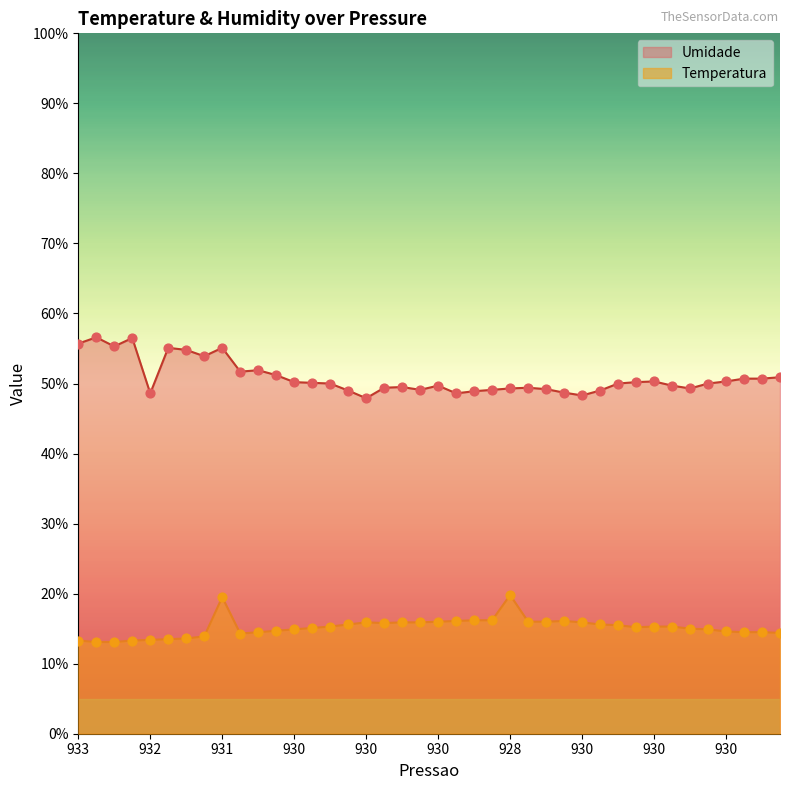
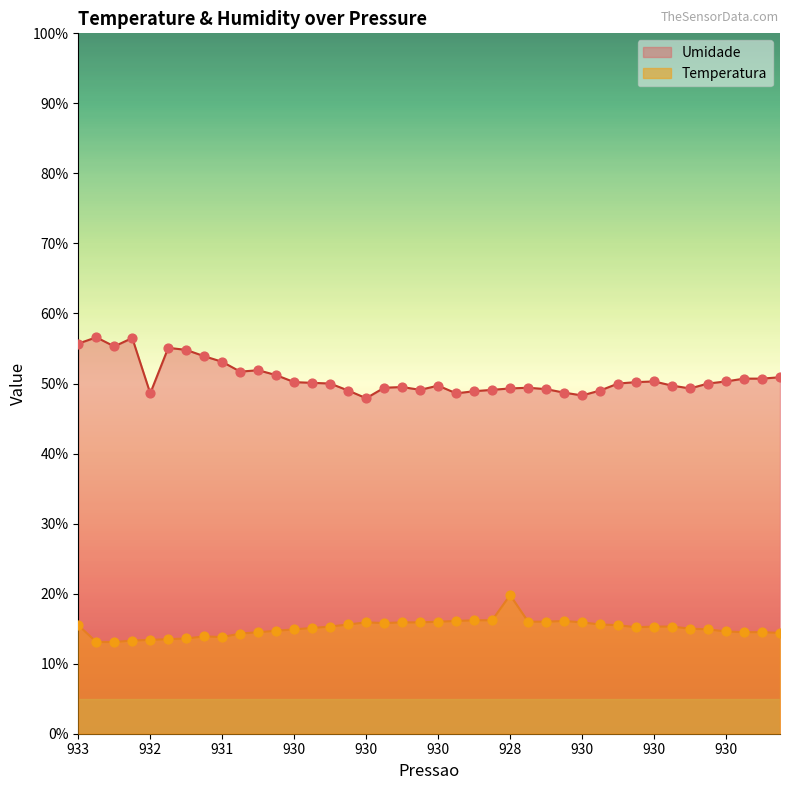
Temperatura, 933: 13% -> 16%
Umidade, 931: 55% -> 53%
Temperatura, 931: 20% -> 14%
